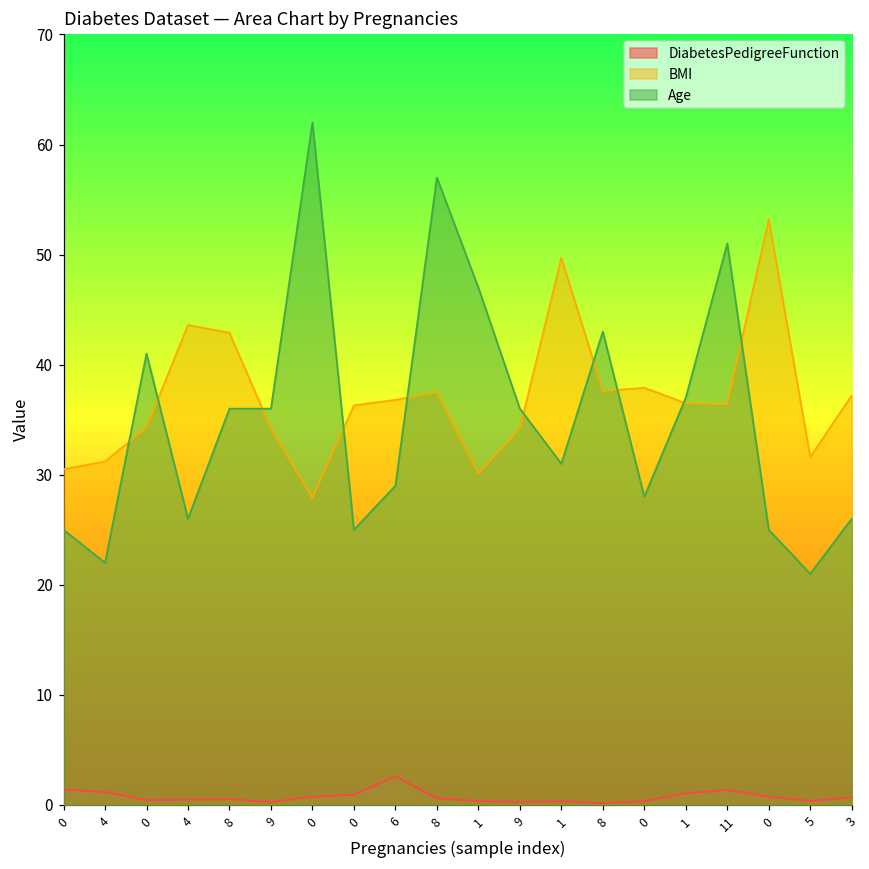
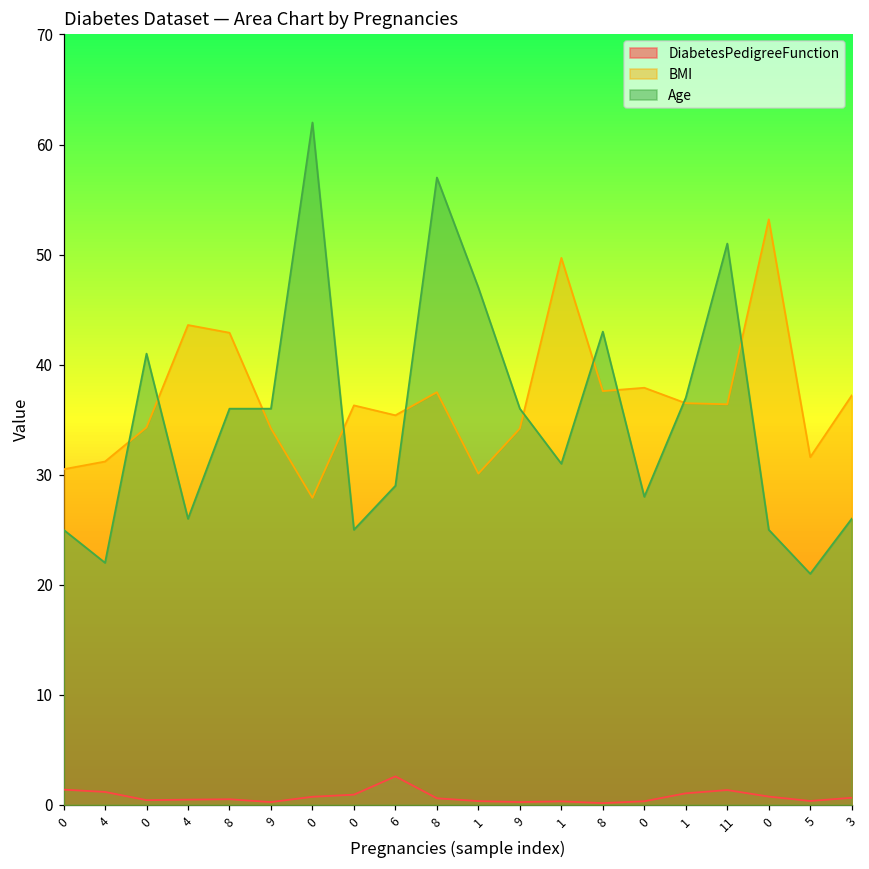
BMI, 6: 36.8 -> 35.4
